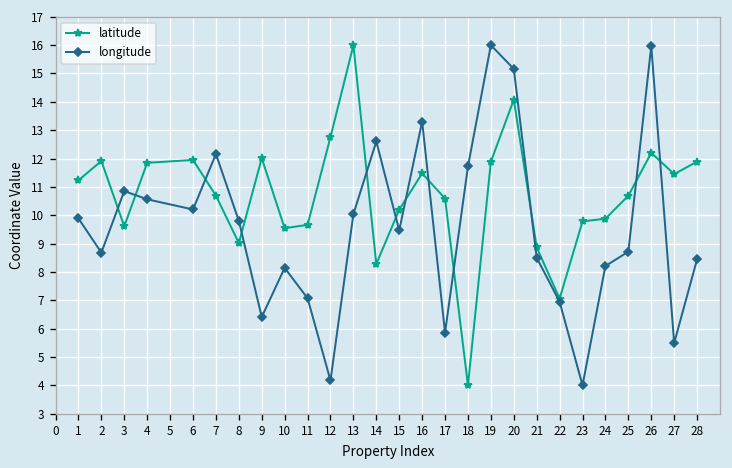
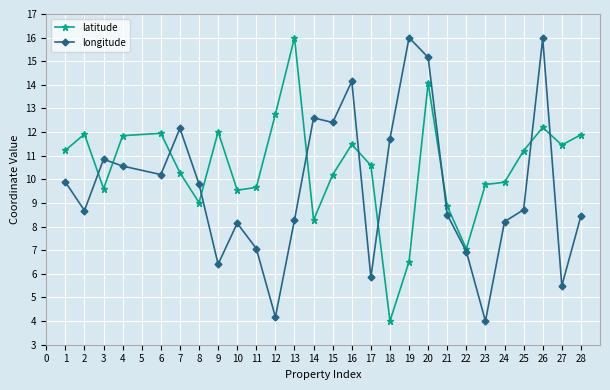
latitude, 7: 10.7 -> 10.3
longitude, 13: 10.0 -> 8.3
longitude, 15: 9.5 -> 12.4
longitude, 16: 13.3 -> 14.2
latitude, 19: 11.9 -> 6.5
latitude, 25: 10.7 -> 11.2
